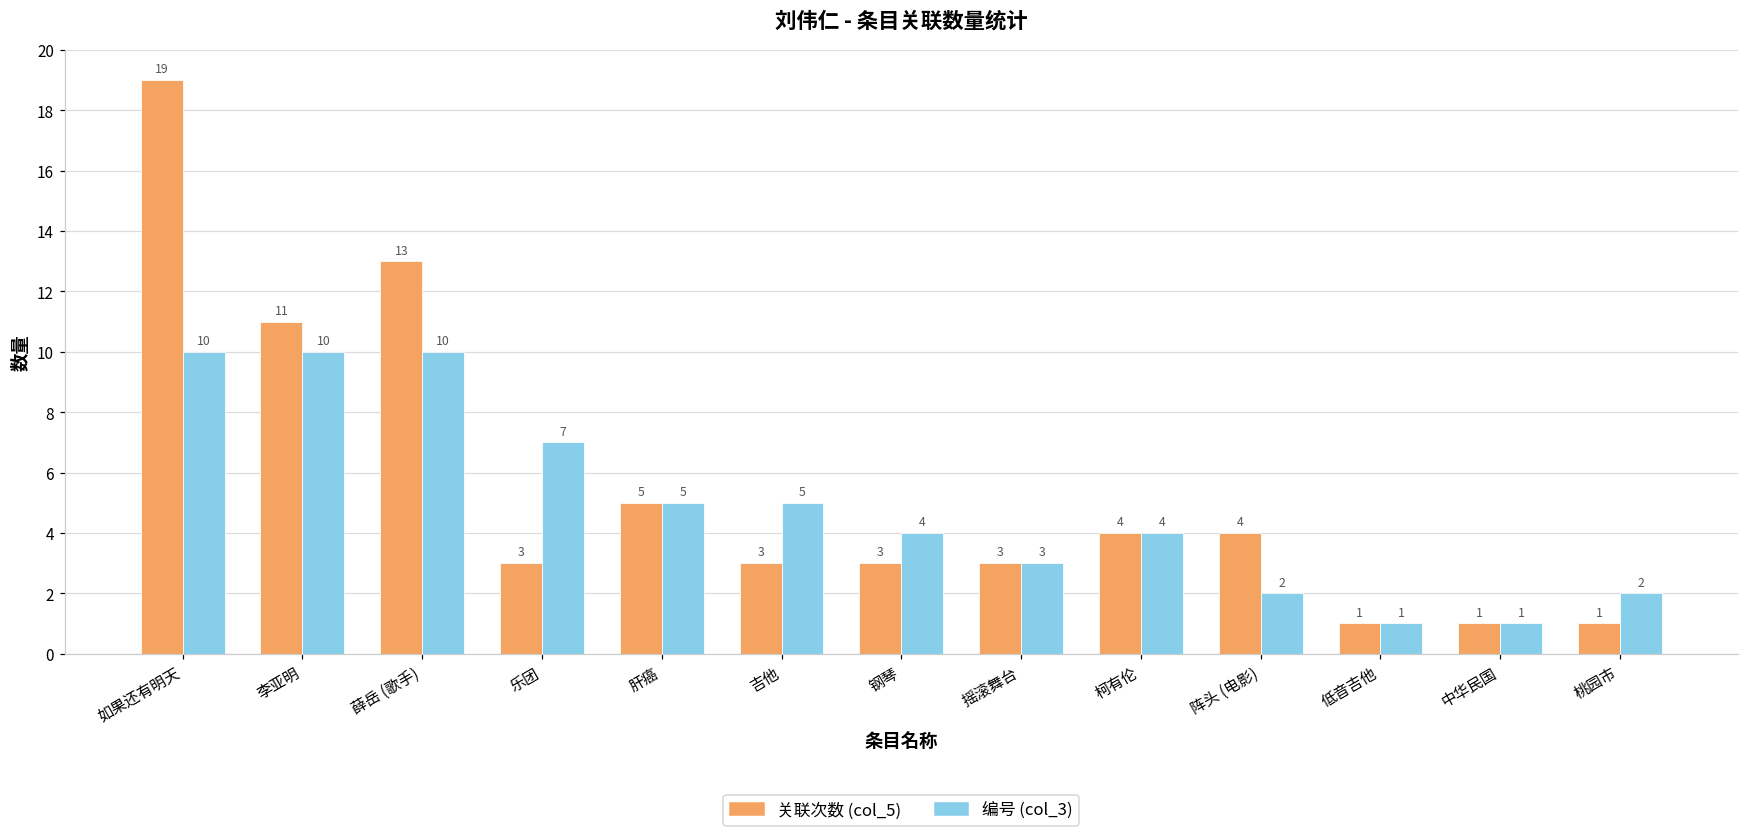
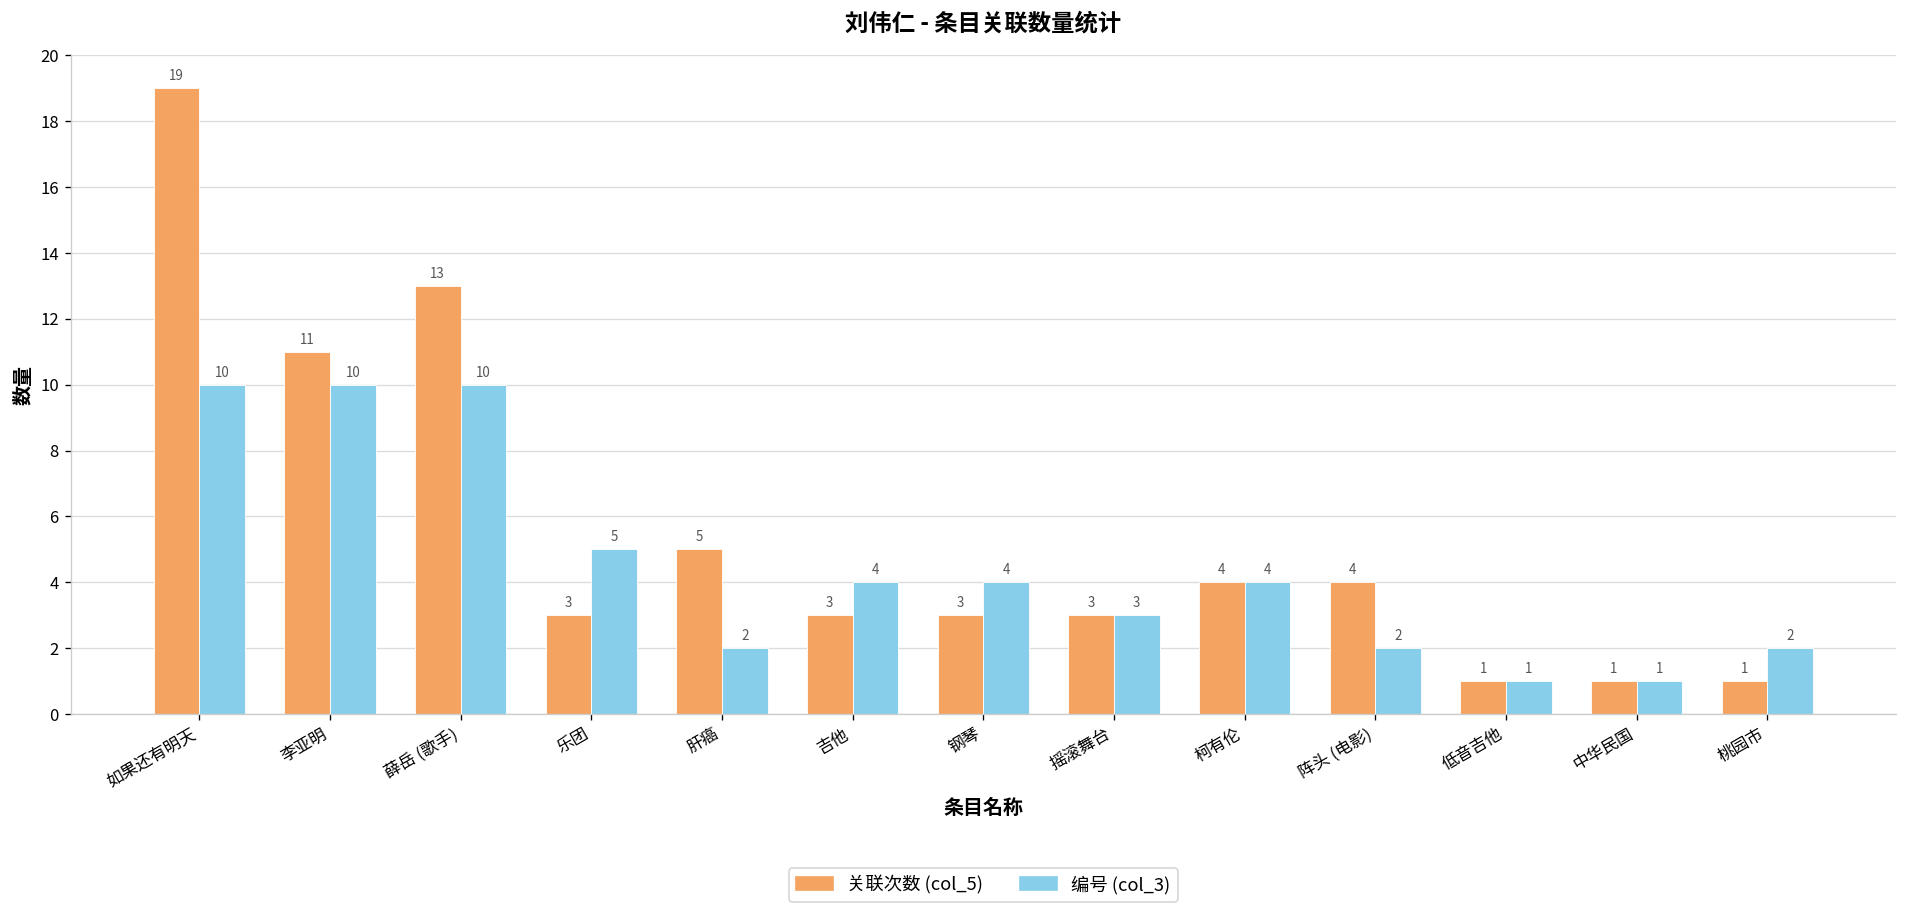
编号 (col_3), 乐团: 7 -> 5
编号 (col_3), 肝癌: 5 -> 2
编号 (col_3), 吉他: 5 -> 4
